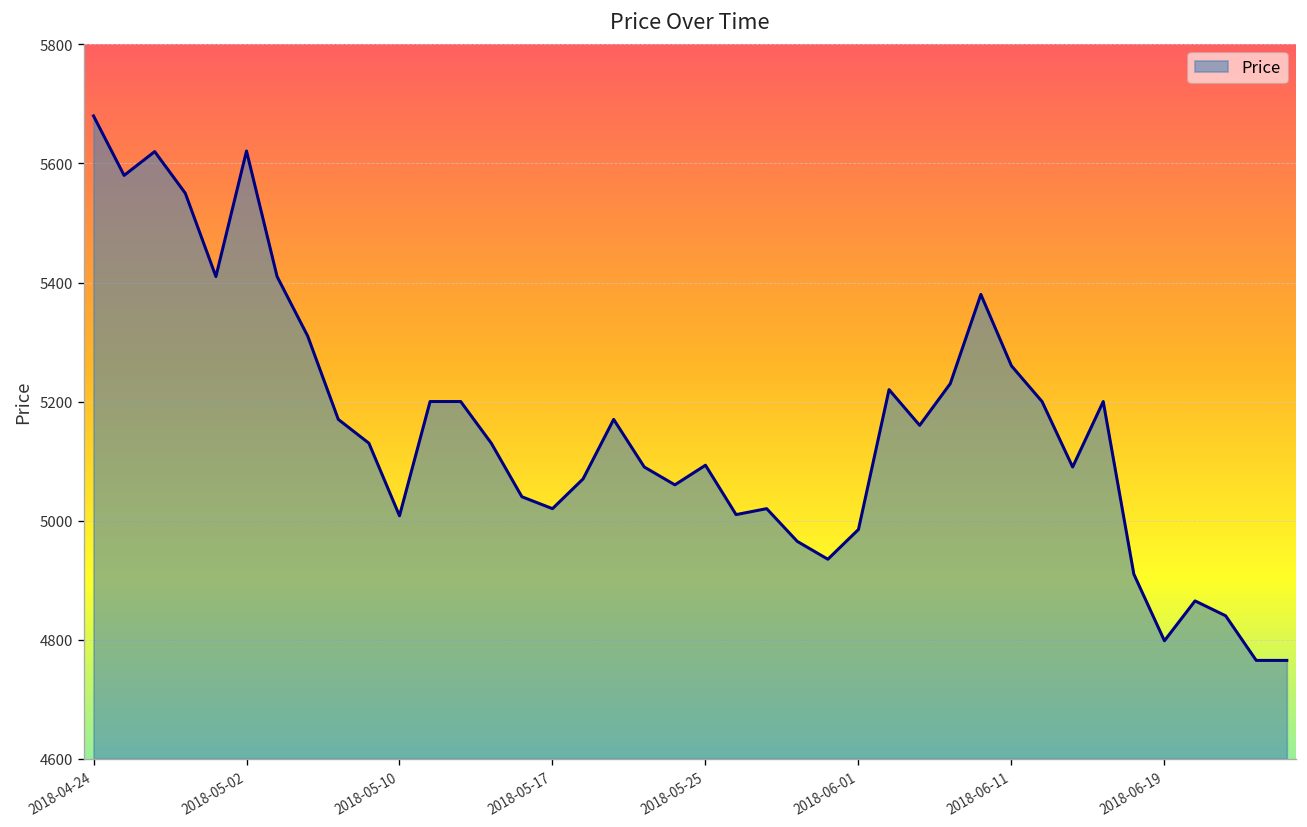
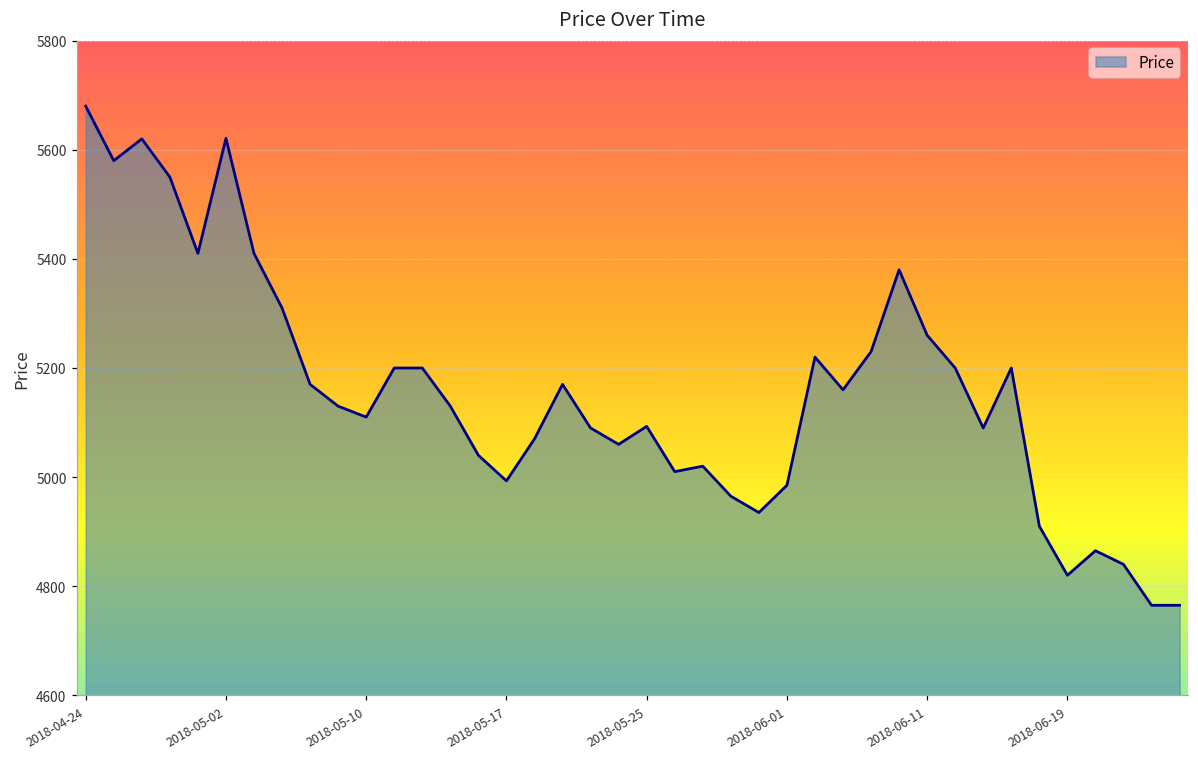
2018-05-10: 5010 -> 5110
2018-05-17: 5020 -> 4990
2018-06-19: 4800 -> 4820
